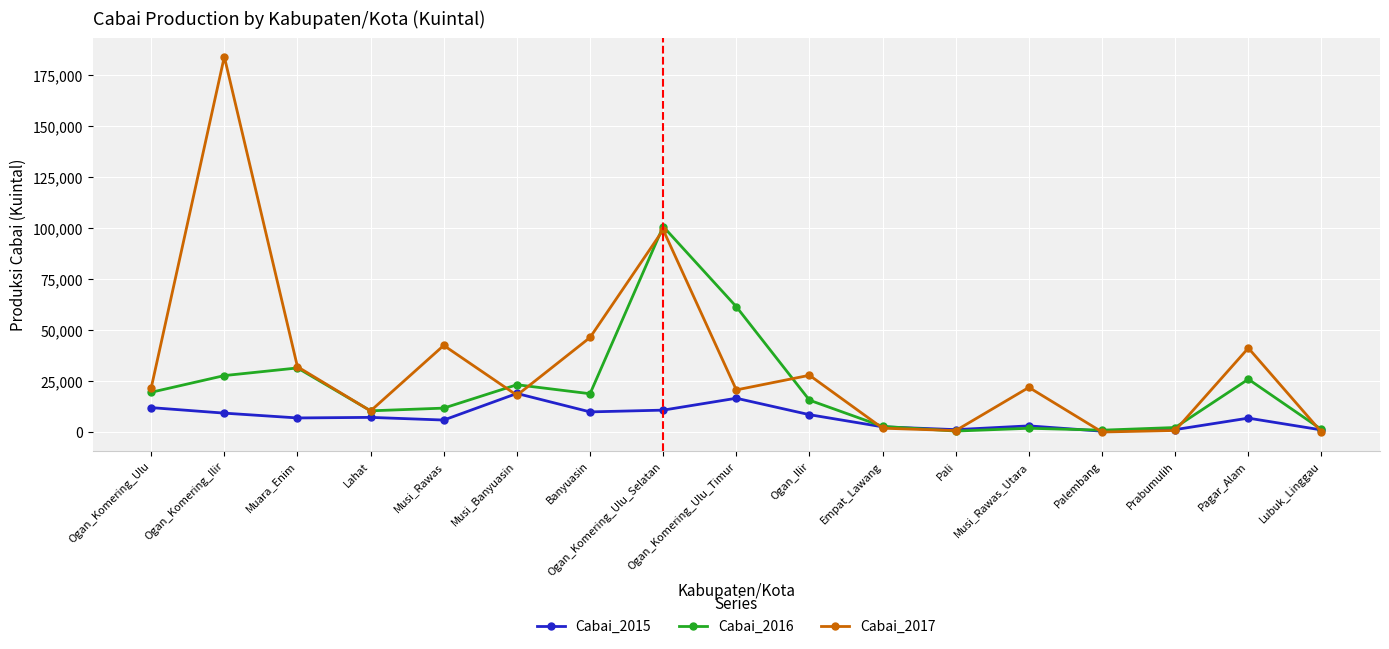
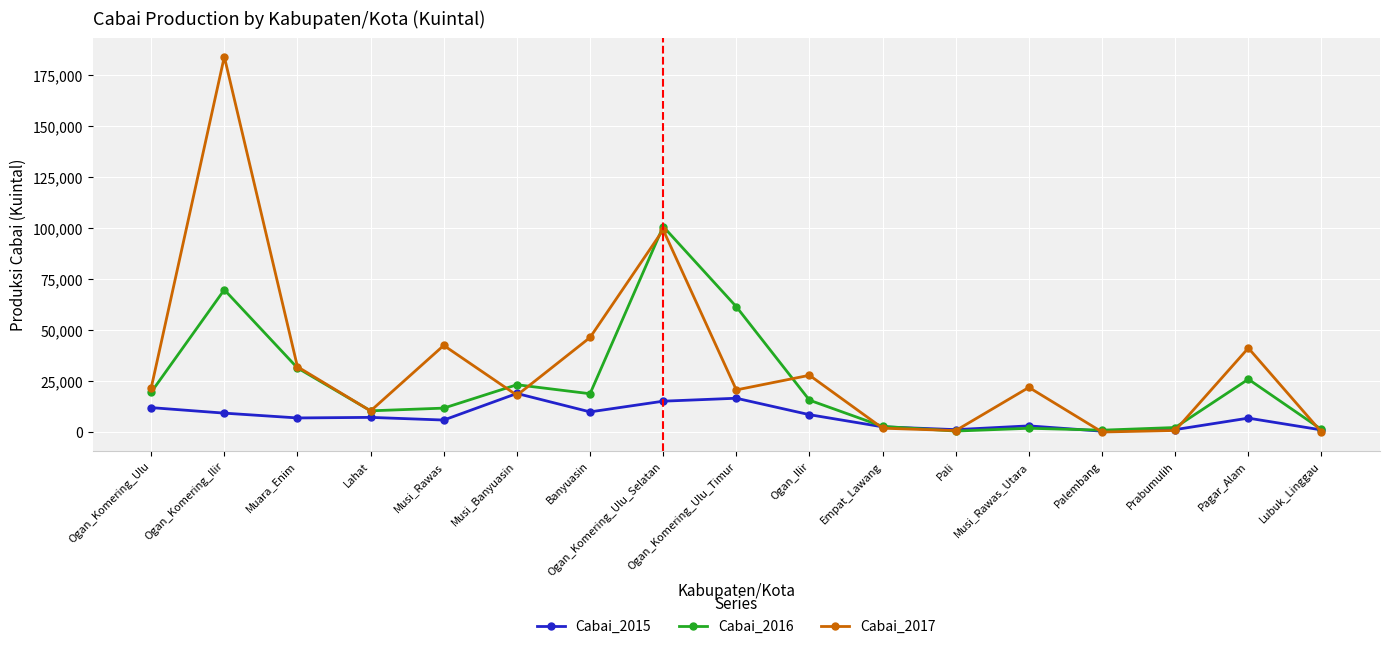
Cabai_2016, Ogan_Komering_Ilir: 28,000 -> 70,000
Cabai_2015, Ogan_Komering_Ulu_Selatan: 11,000 -> 15,000
